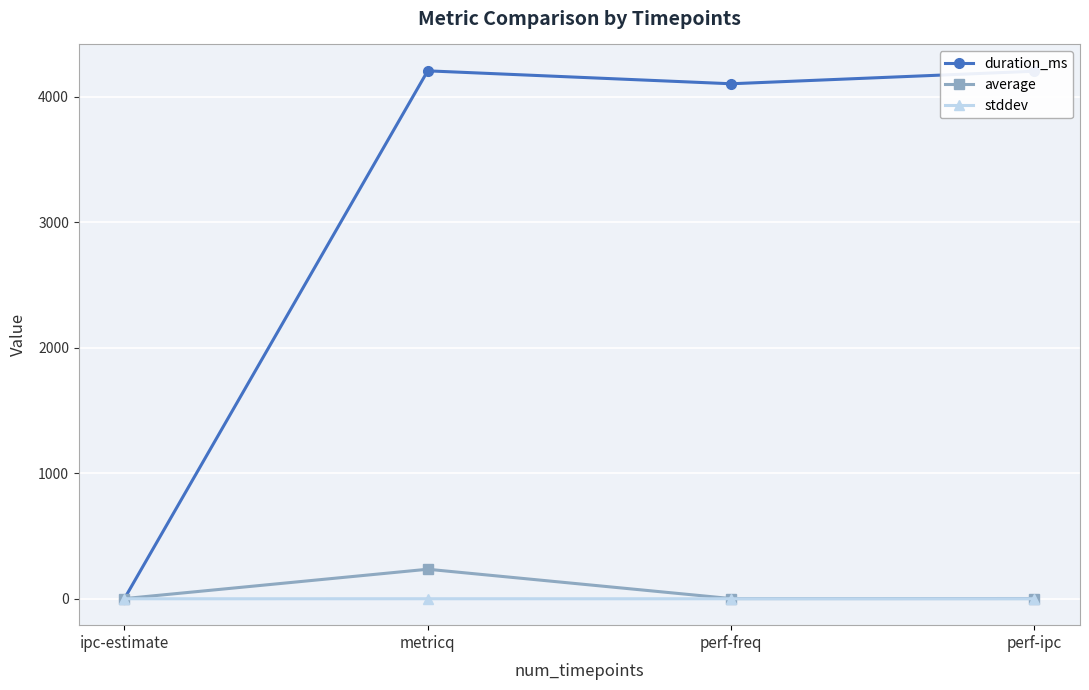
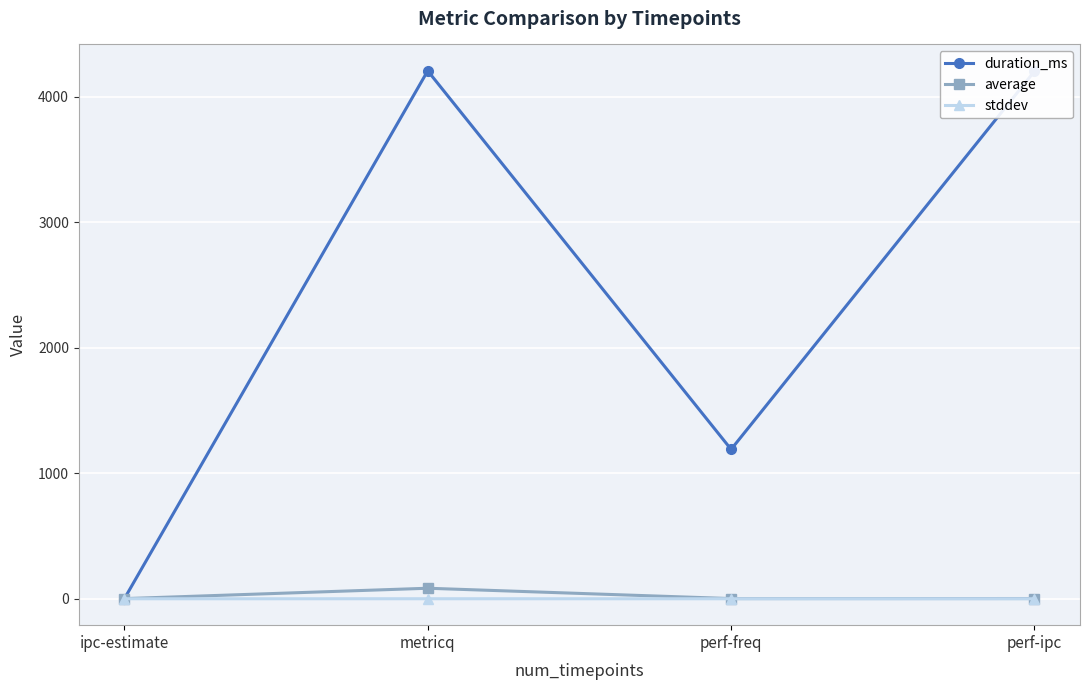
average, metricq: 240 -> 80
duration_ms, perf-freq: 4100 -> 1190
